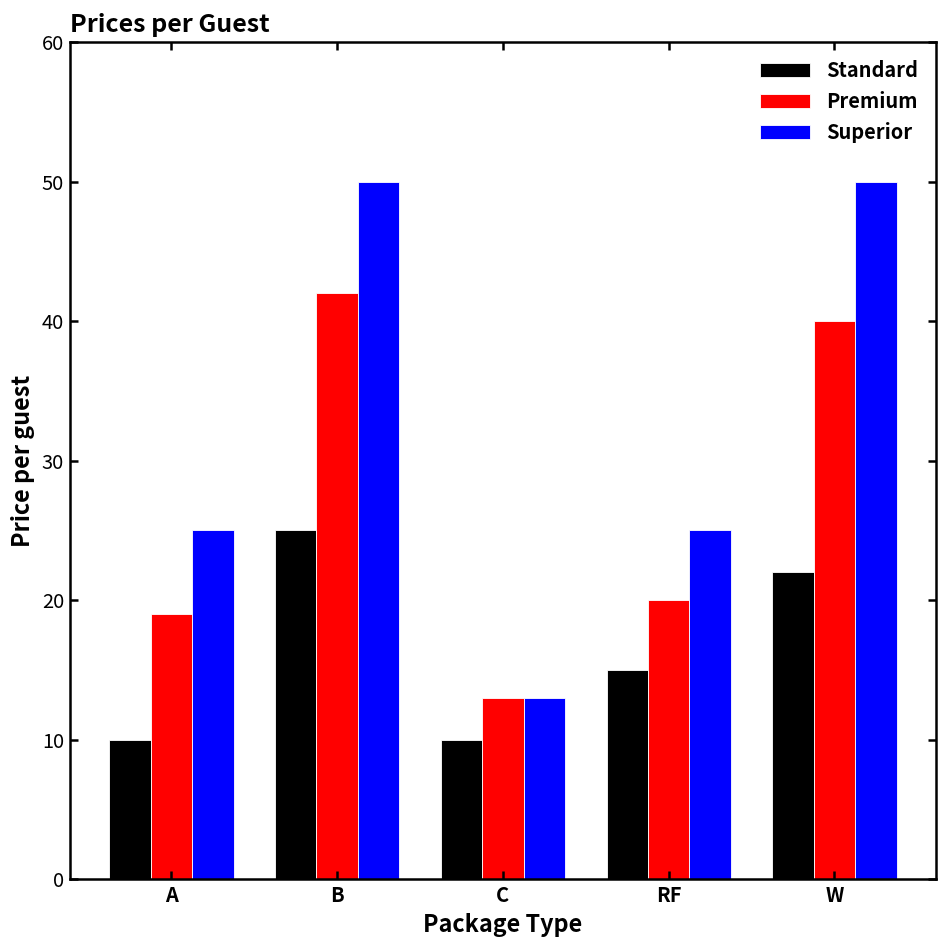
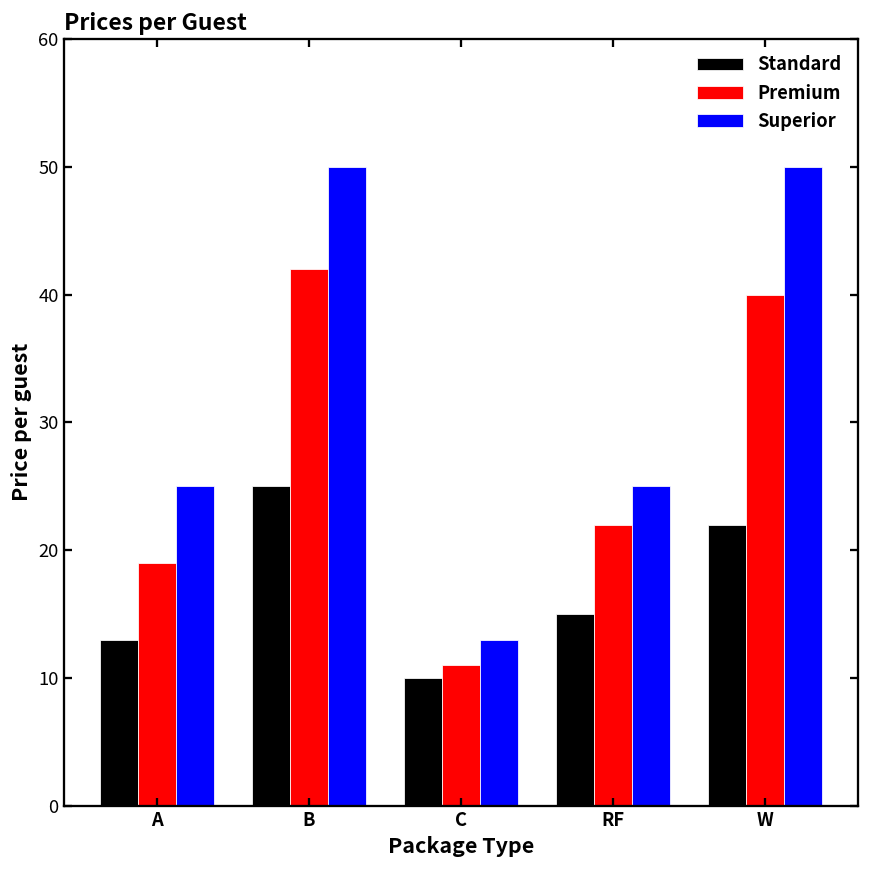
Standard, A: 10 -> 13
Premium, C: 13 -> 11
Premium, RF: 20 -> 22
